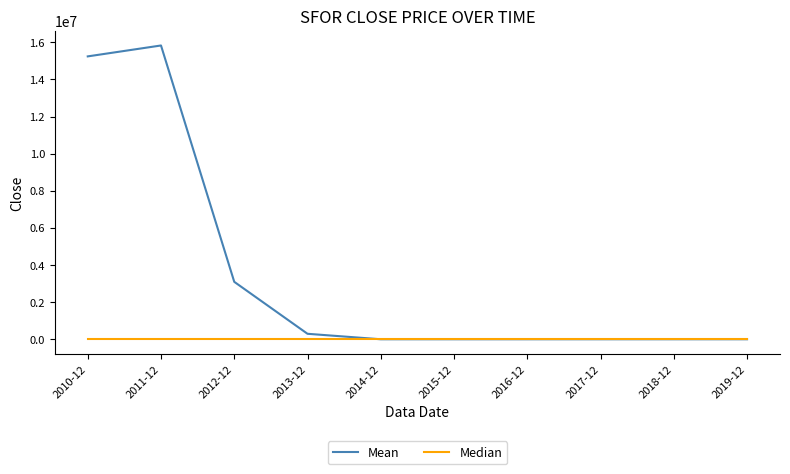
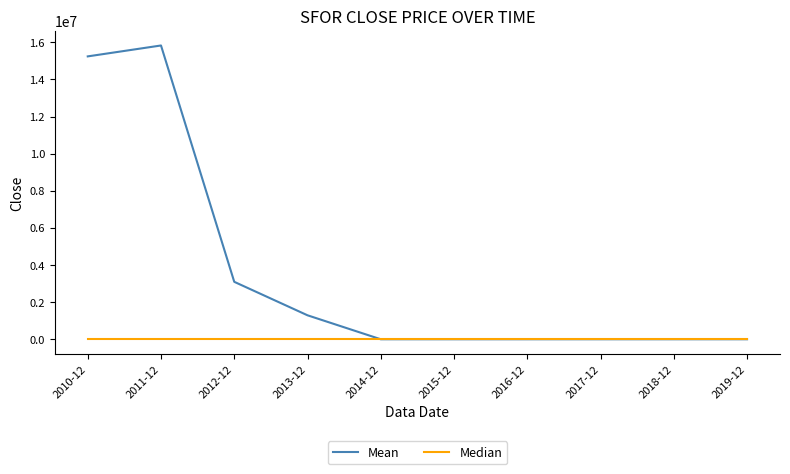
Mean, 2013-12: 300000 -> 1300000
